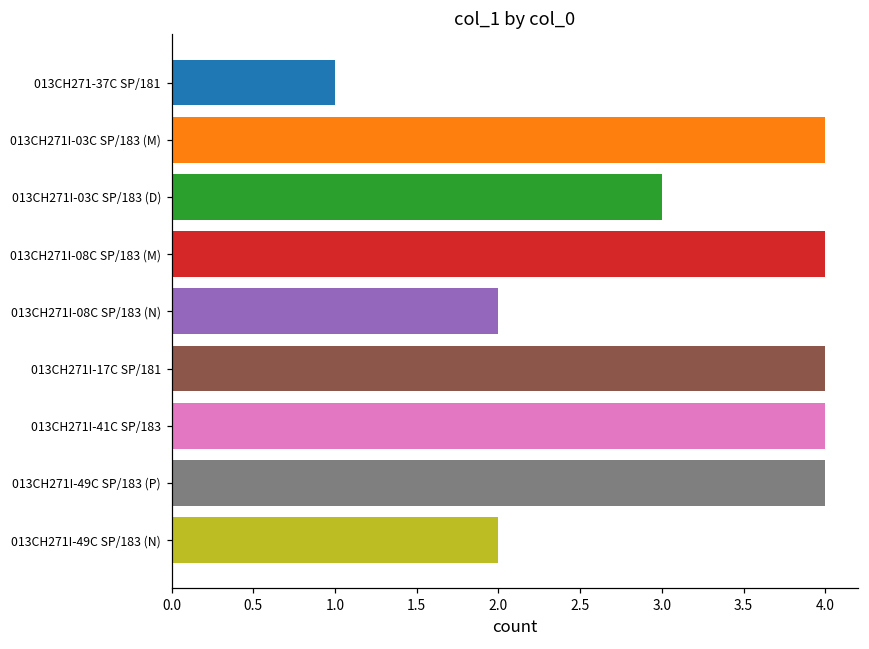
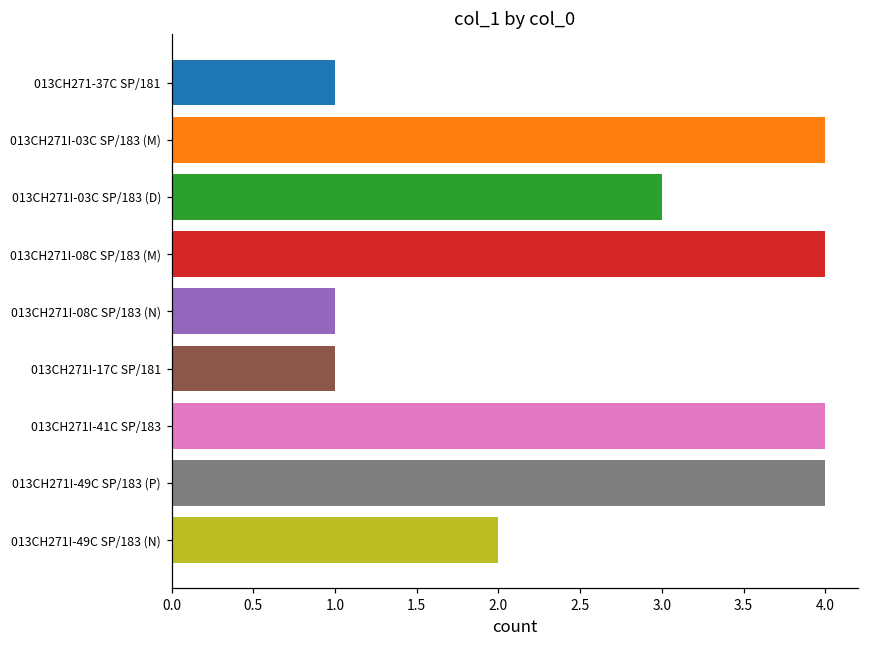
013CH271I-08C SP/183 (N): 2 -> 1
013CH271I-17C SP/181: 4 -> 1
